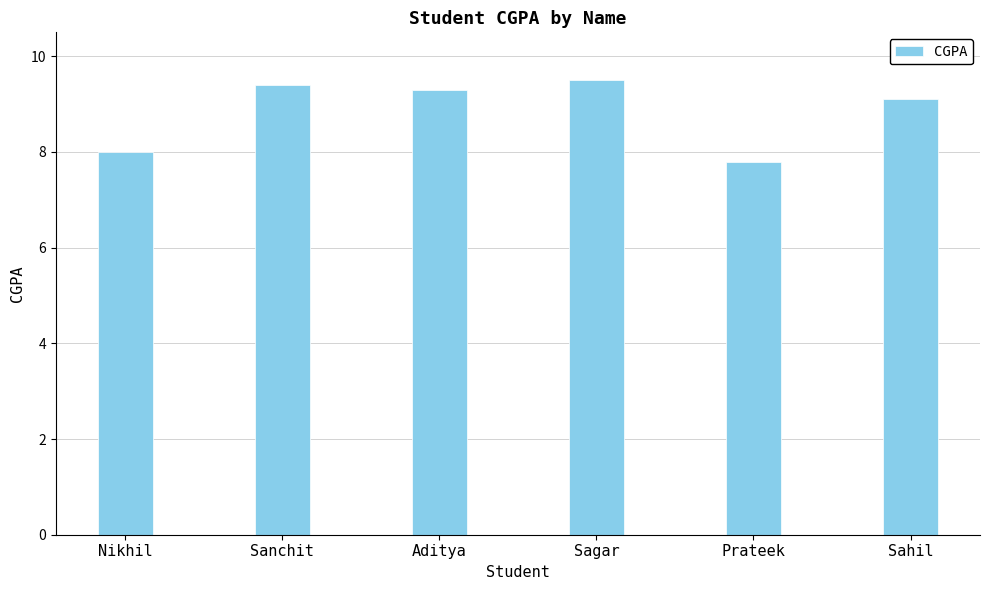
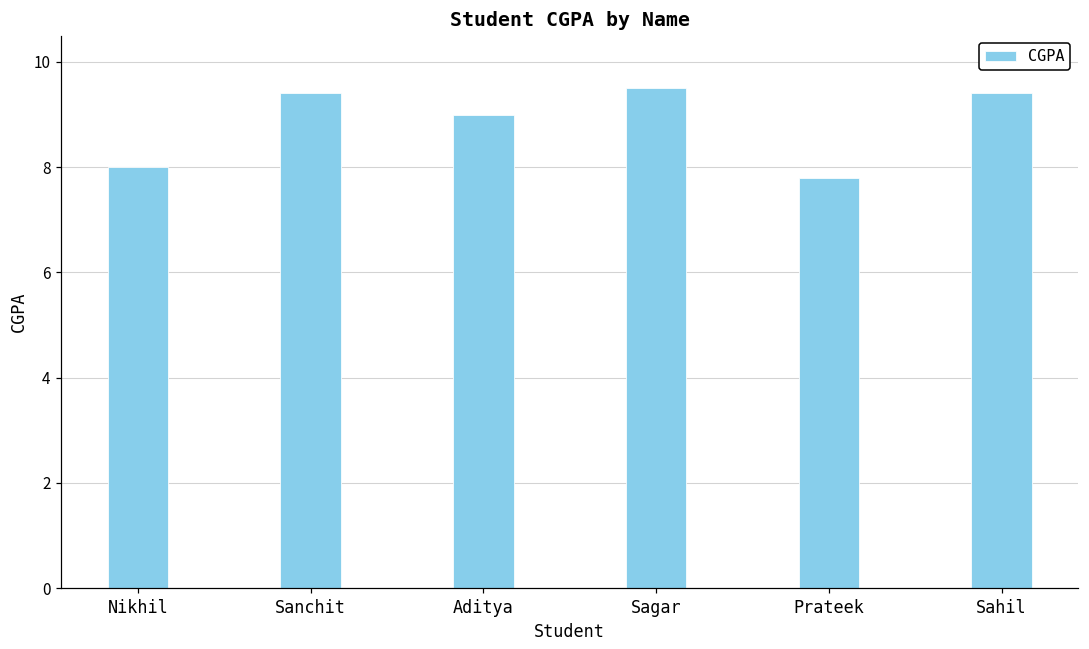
Aditya: 9.3 -> 9.0
Sahil: 9.1 -> 9.4
